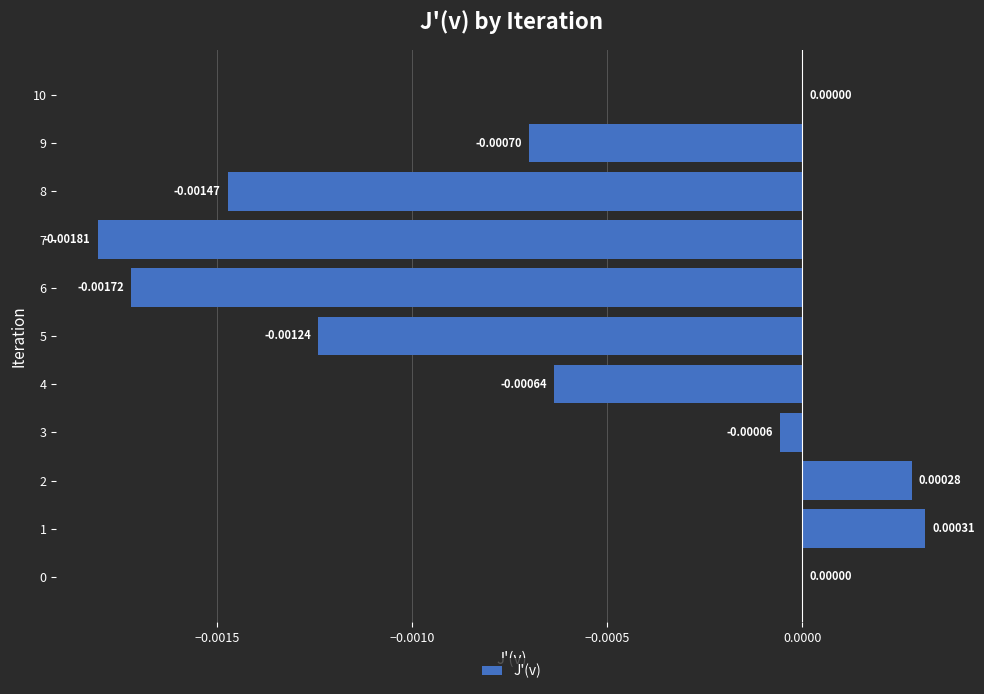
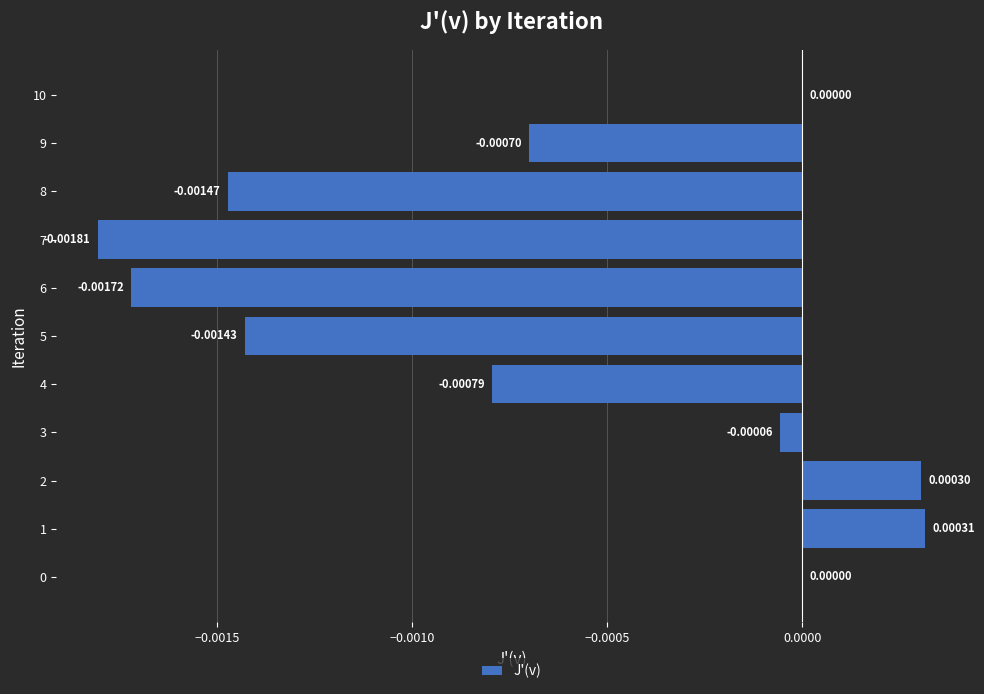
5: -0.00124 -> -0.00143
4: -0.00064 -> -0.00079
2: 0.00028 -> 0.00030
